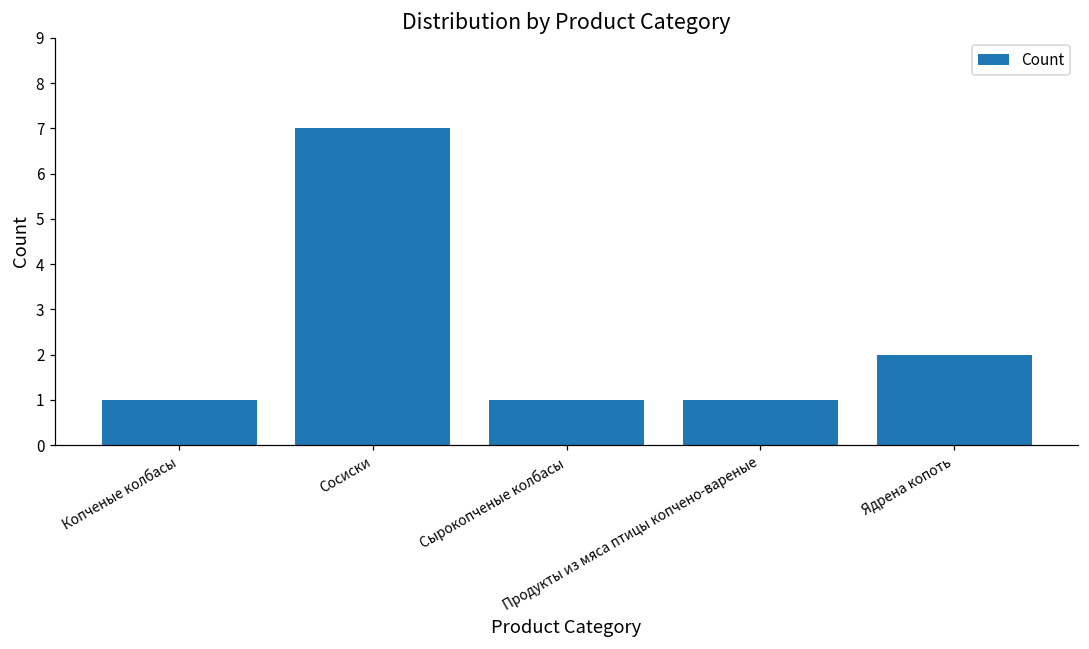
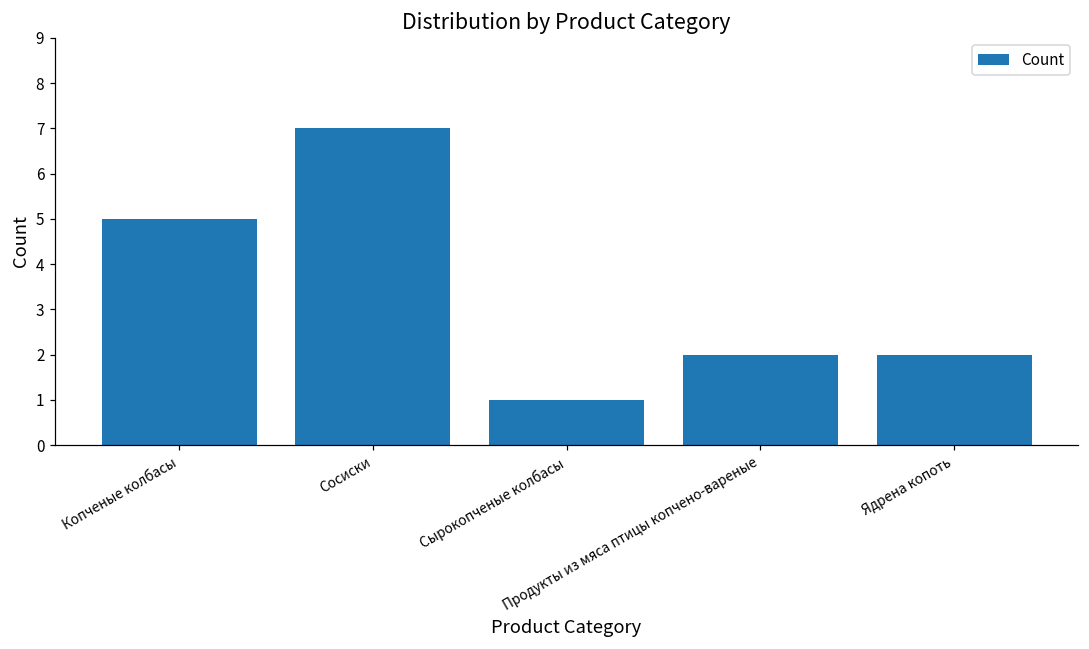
Копченые колбасы: 1 -> 5
Продукты из мяса птицы копчено-вареные: 1 -> 2
